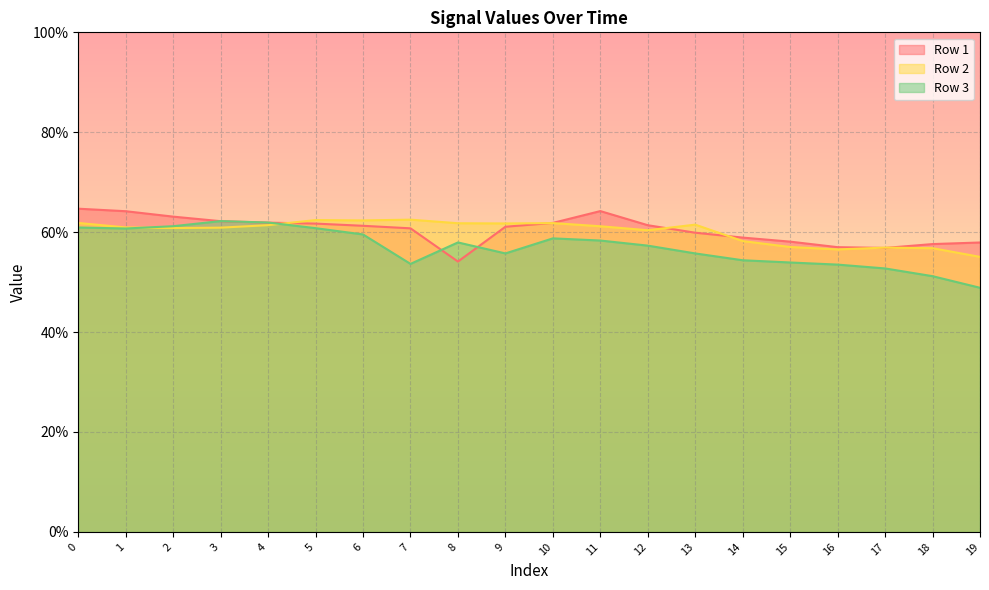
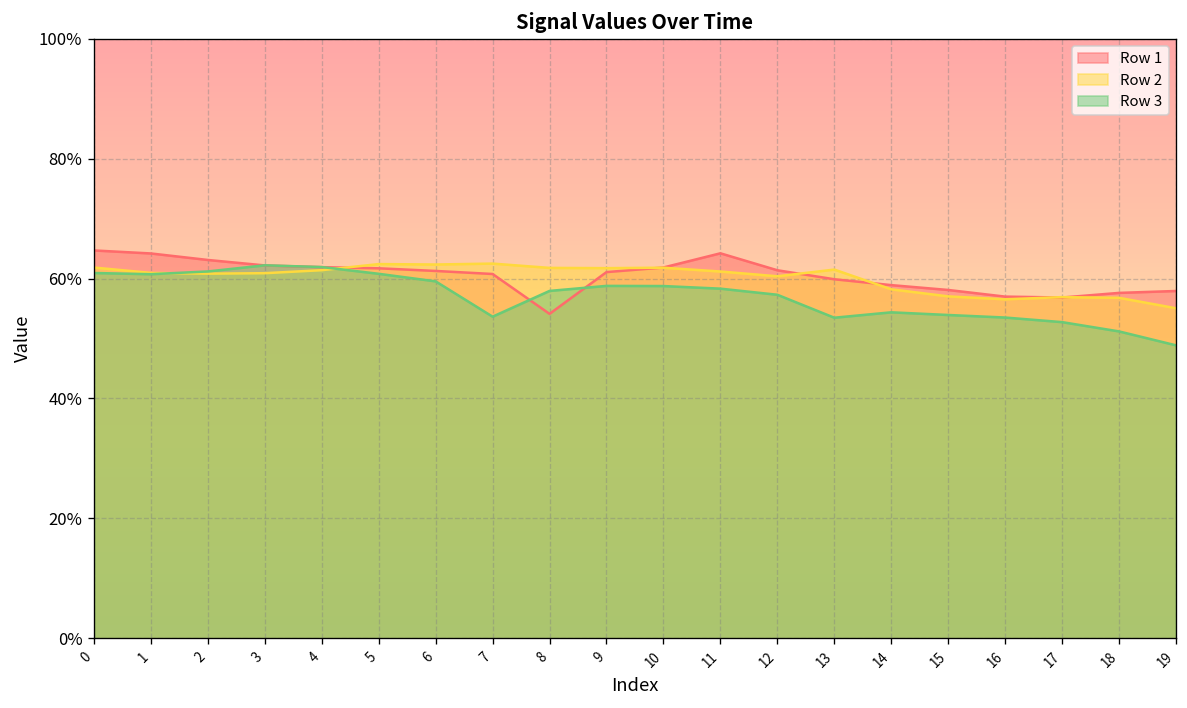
Row 3, 9: 56% -> 59%
Row 3, 13: 56% -> 53%
